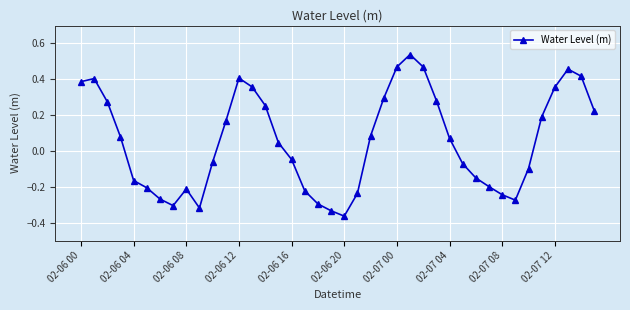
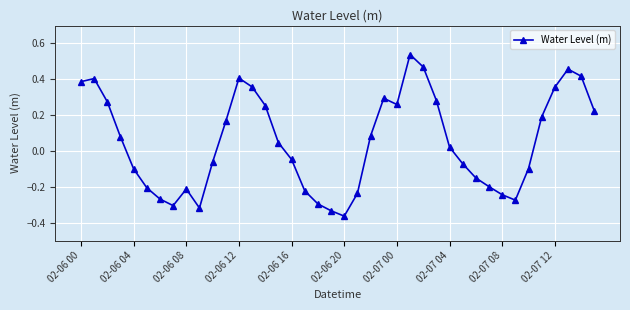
02-06 04: -0.17 -> -0.10
02-07 00: 0.47 -> 0.26
02-07 04: 0.07 -> 0.02
